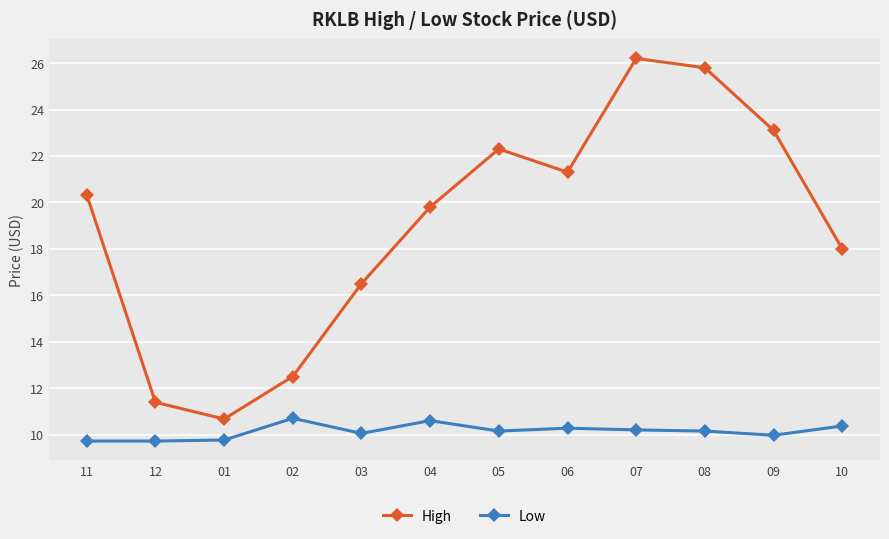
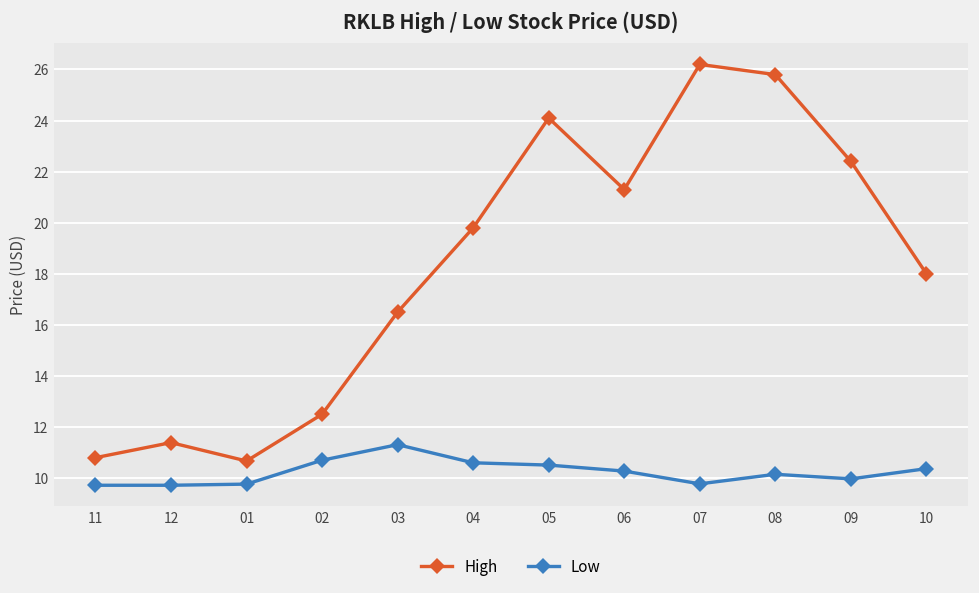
High, 11: 20.3 -> 10.8
Low, 03: 10.1 -> 11.3
High, 05: 22.3 -> 24.1
Low, 05: 10.2 -> 10.5
Low, 07: 10.2 -> 9.8
High, 09: 23.1 -> 22.4
